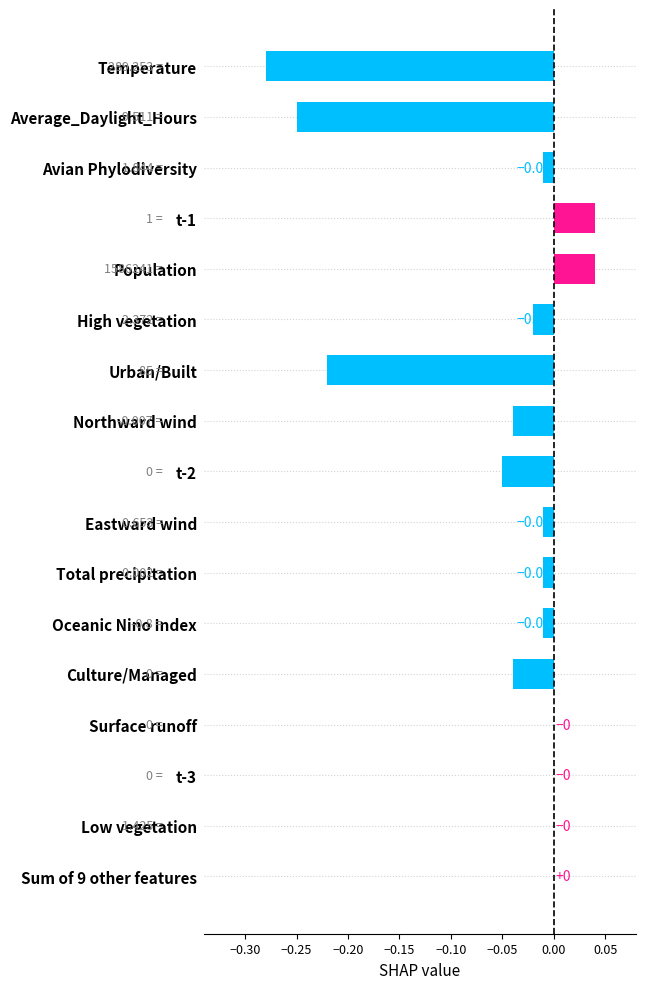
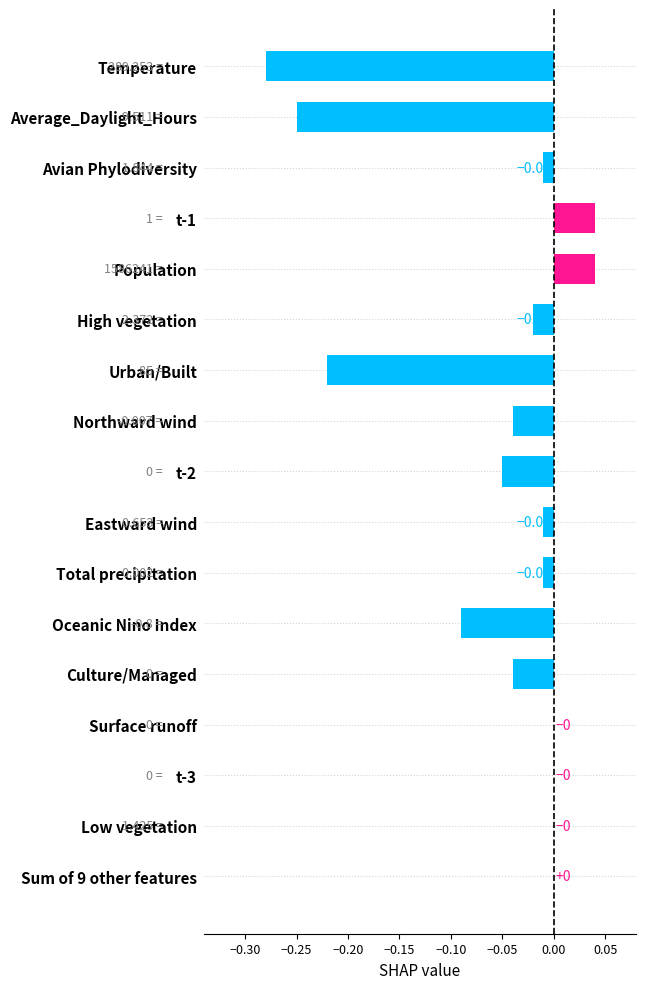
Oceanic Nino Index: -0.01 -> -0.09
